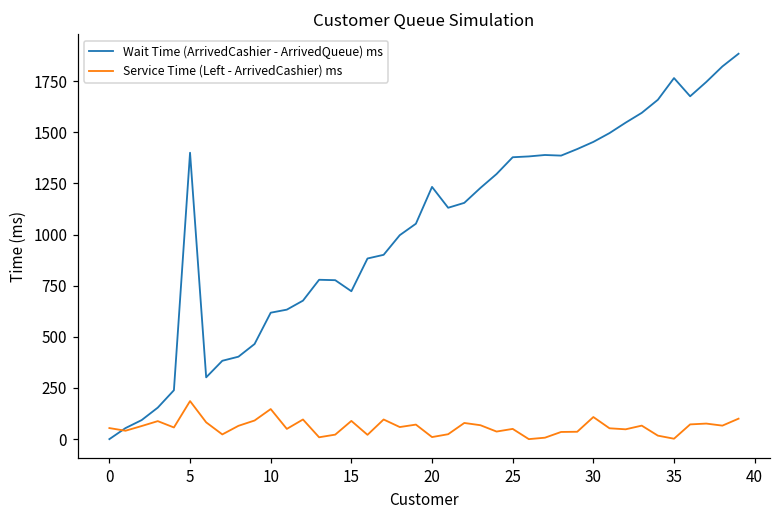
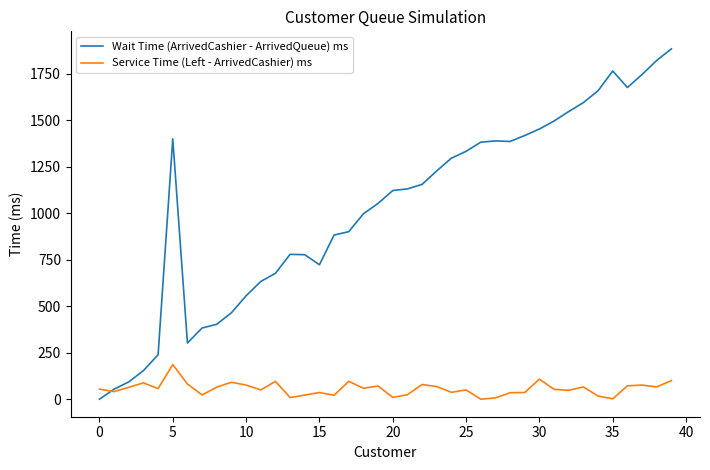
Wait Time (ArrivedCashier - ArrivedQueue) ms, 10: 620 -> 560
Service Time (Left - ArrivedCashier) ms, 10: 150 -> 80
Service Time (Left - ArrivedCashier) ms, 15: 90 -> 40
Wait Time (ArrivedCashier - ArrivedQueue) ms, 20: 1230 -> 1120
Wait Time (ArrivedCashier - ArrivedQueue) ms, 25: 1380 -> 1330
